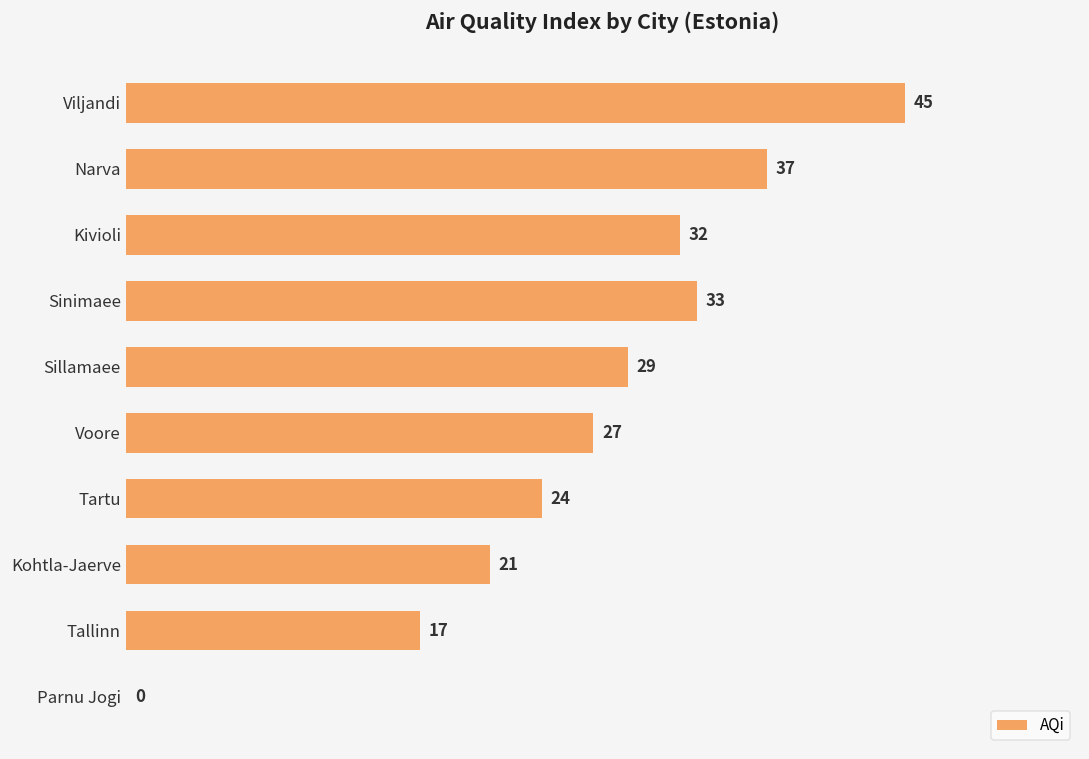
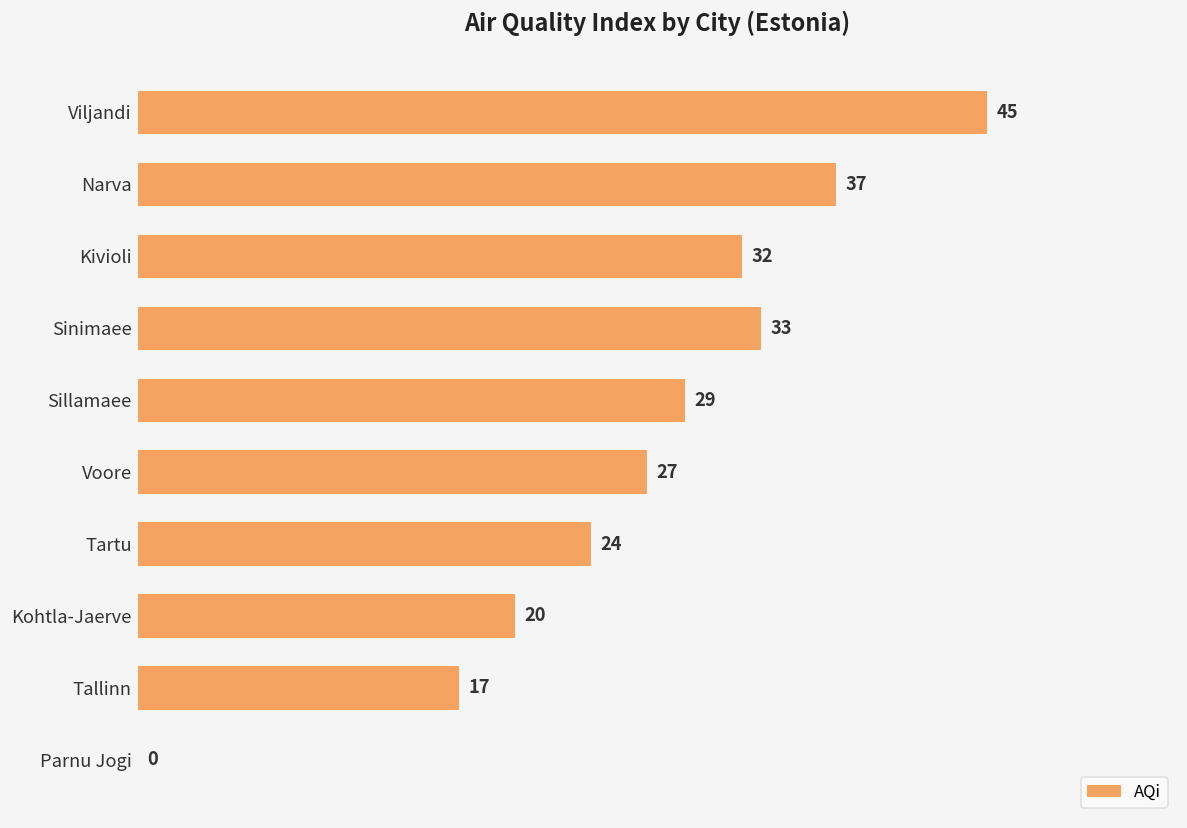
Kohtla-Jaerve: 21 -> 20
